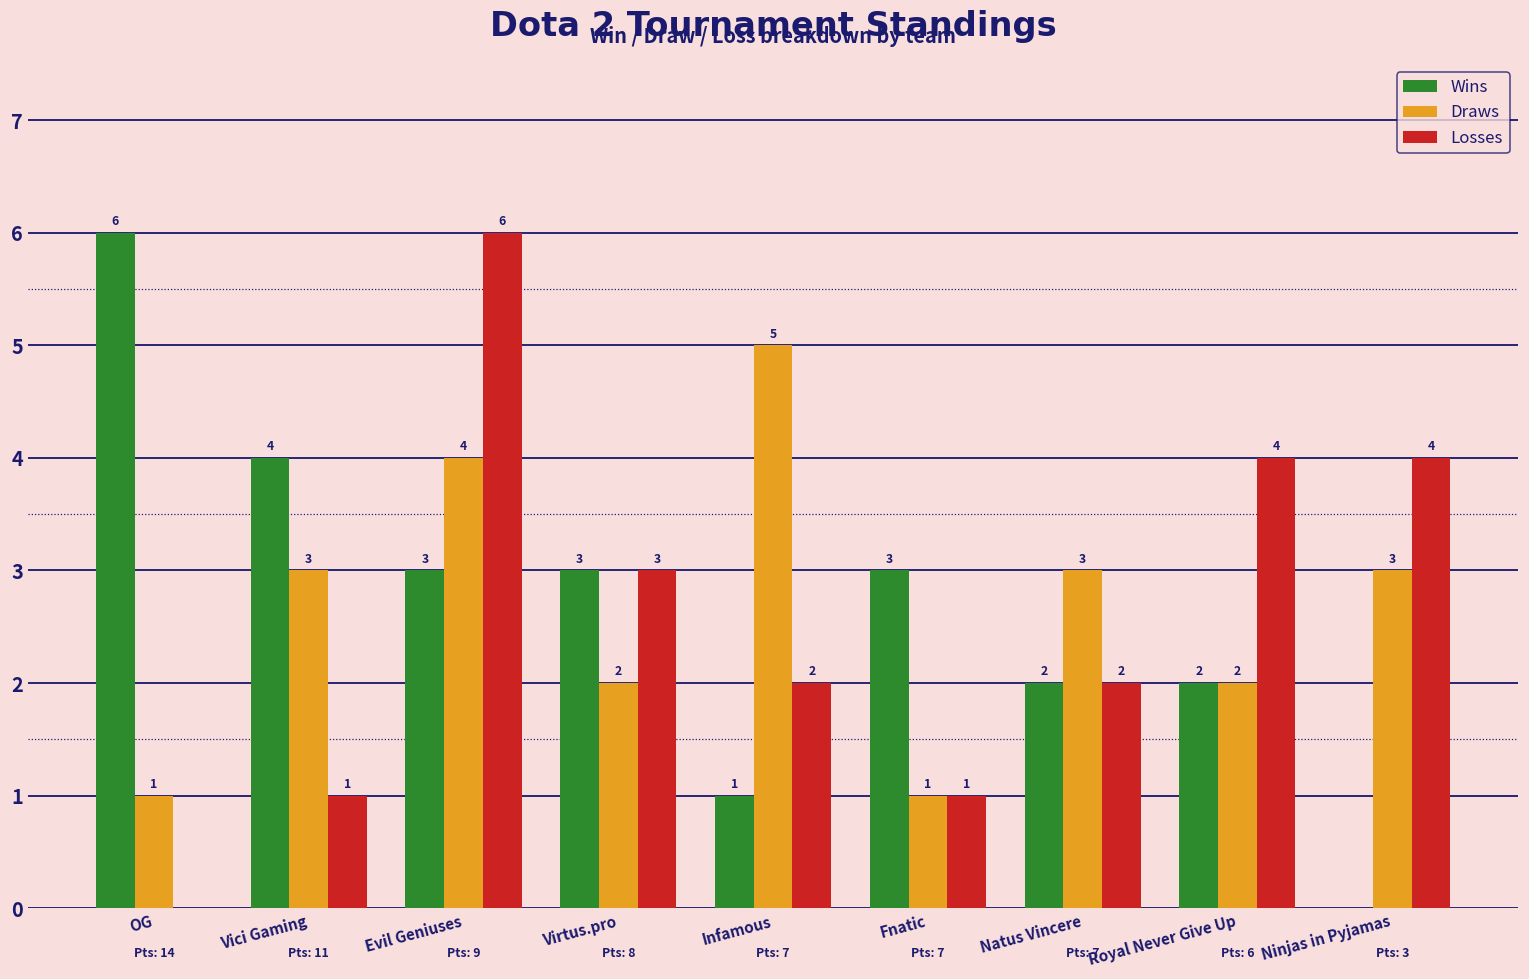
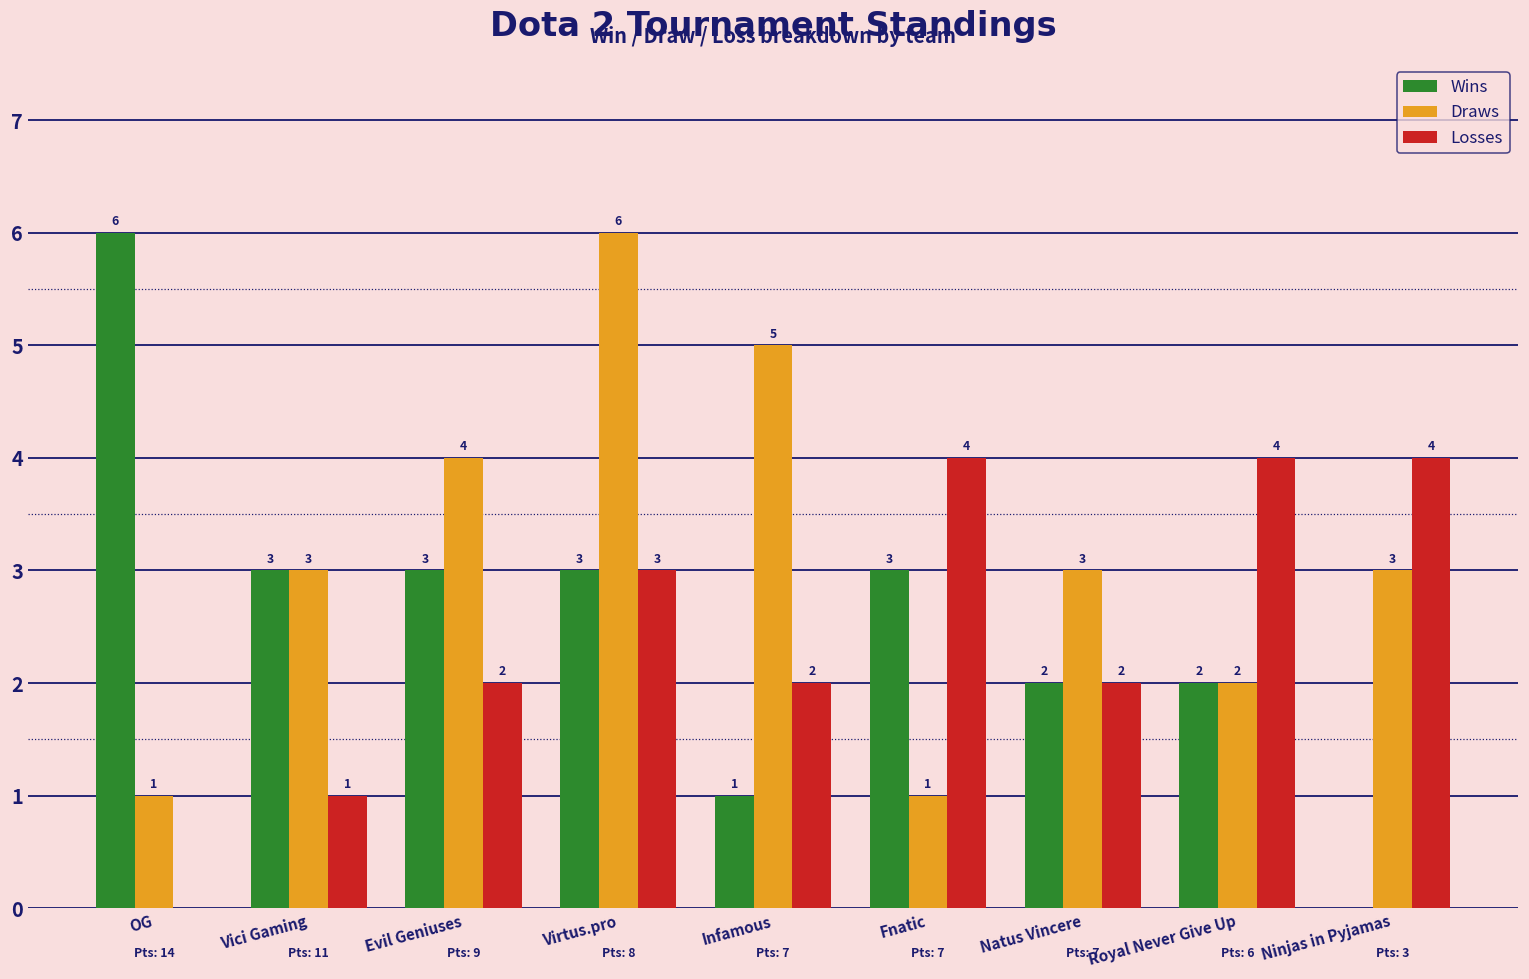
Wins, Vici Gaming: 4 -> 3
Losses, Evil Geniuses: 6 -> 2
Draws, Virtus.pro: 2 -> 6
Losses, Fnatic: 1 -> 4
